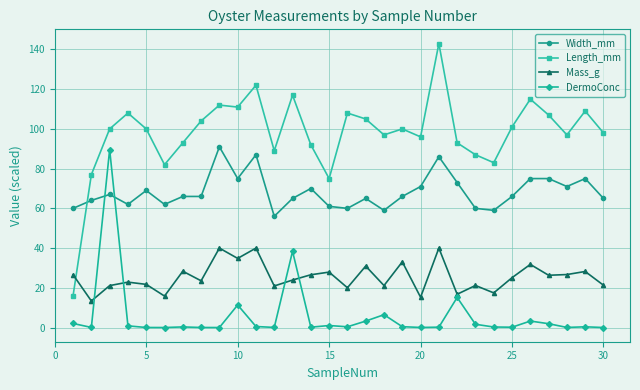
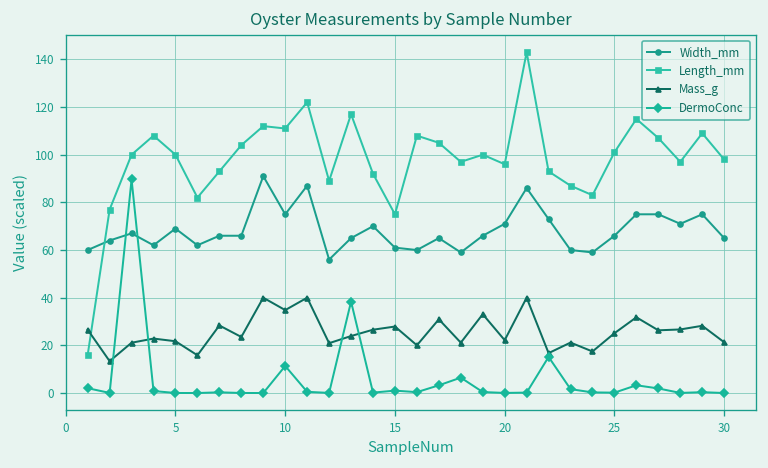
Mass_g, 20: 15 -> 22
